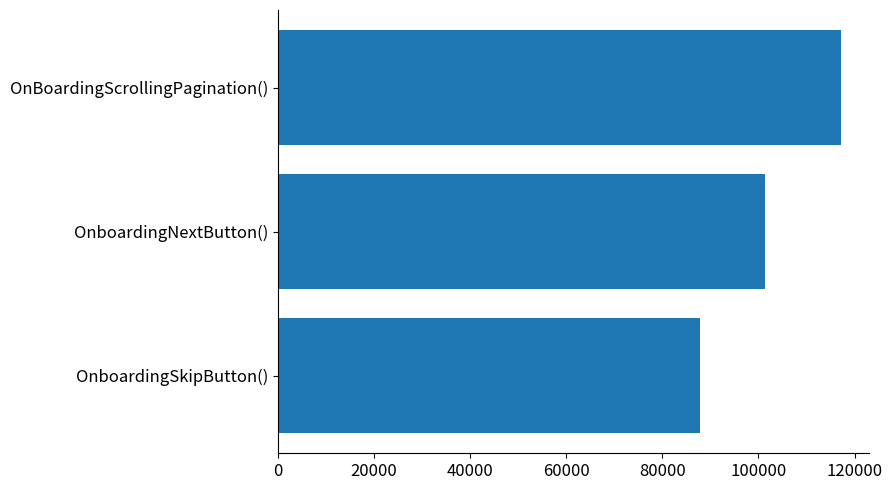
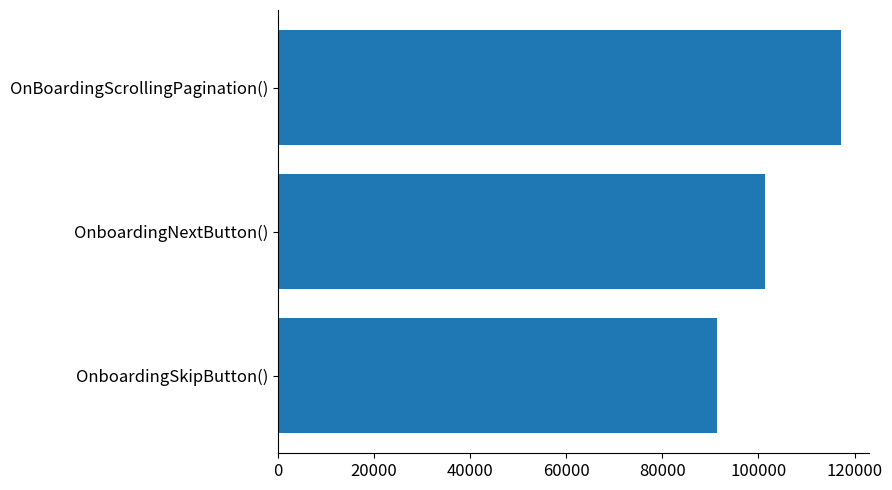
OnboardingSkipButton(): 88000 -> 91000
